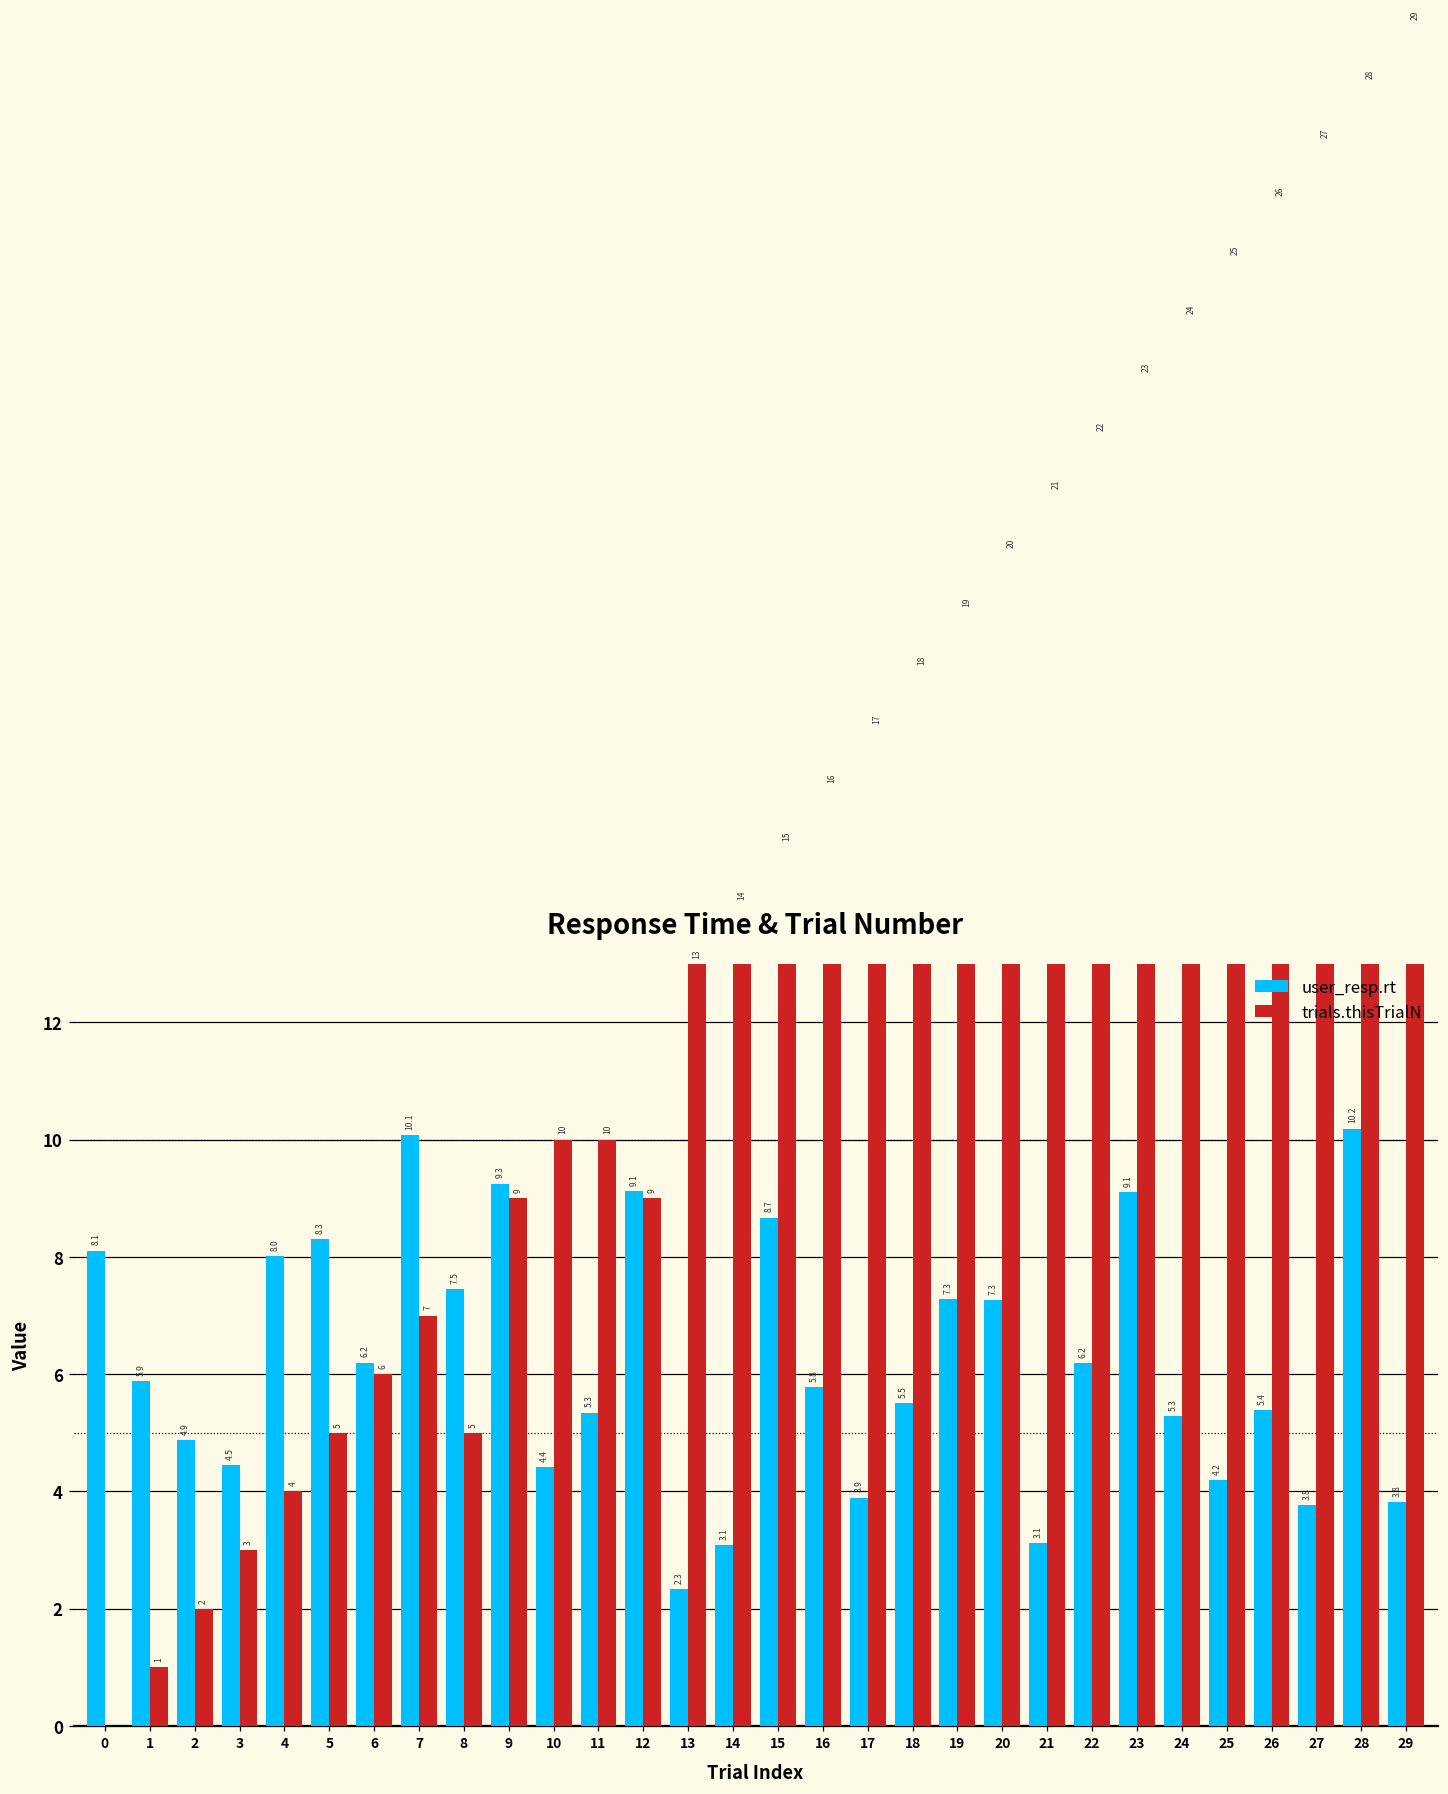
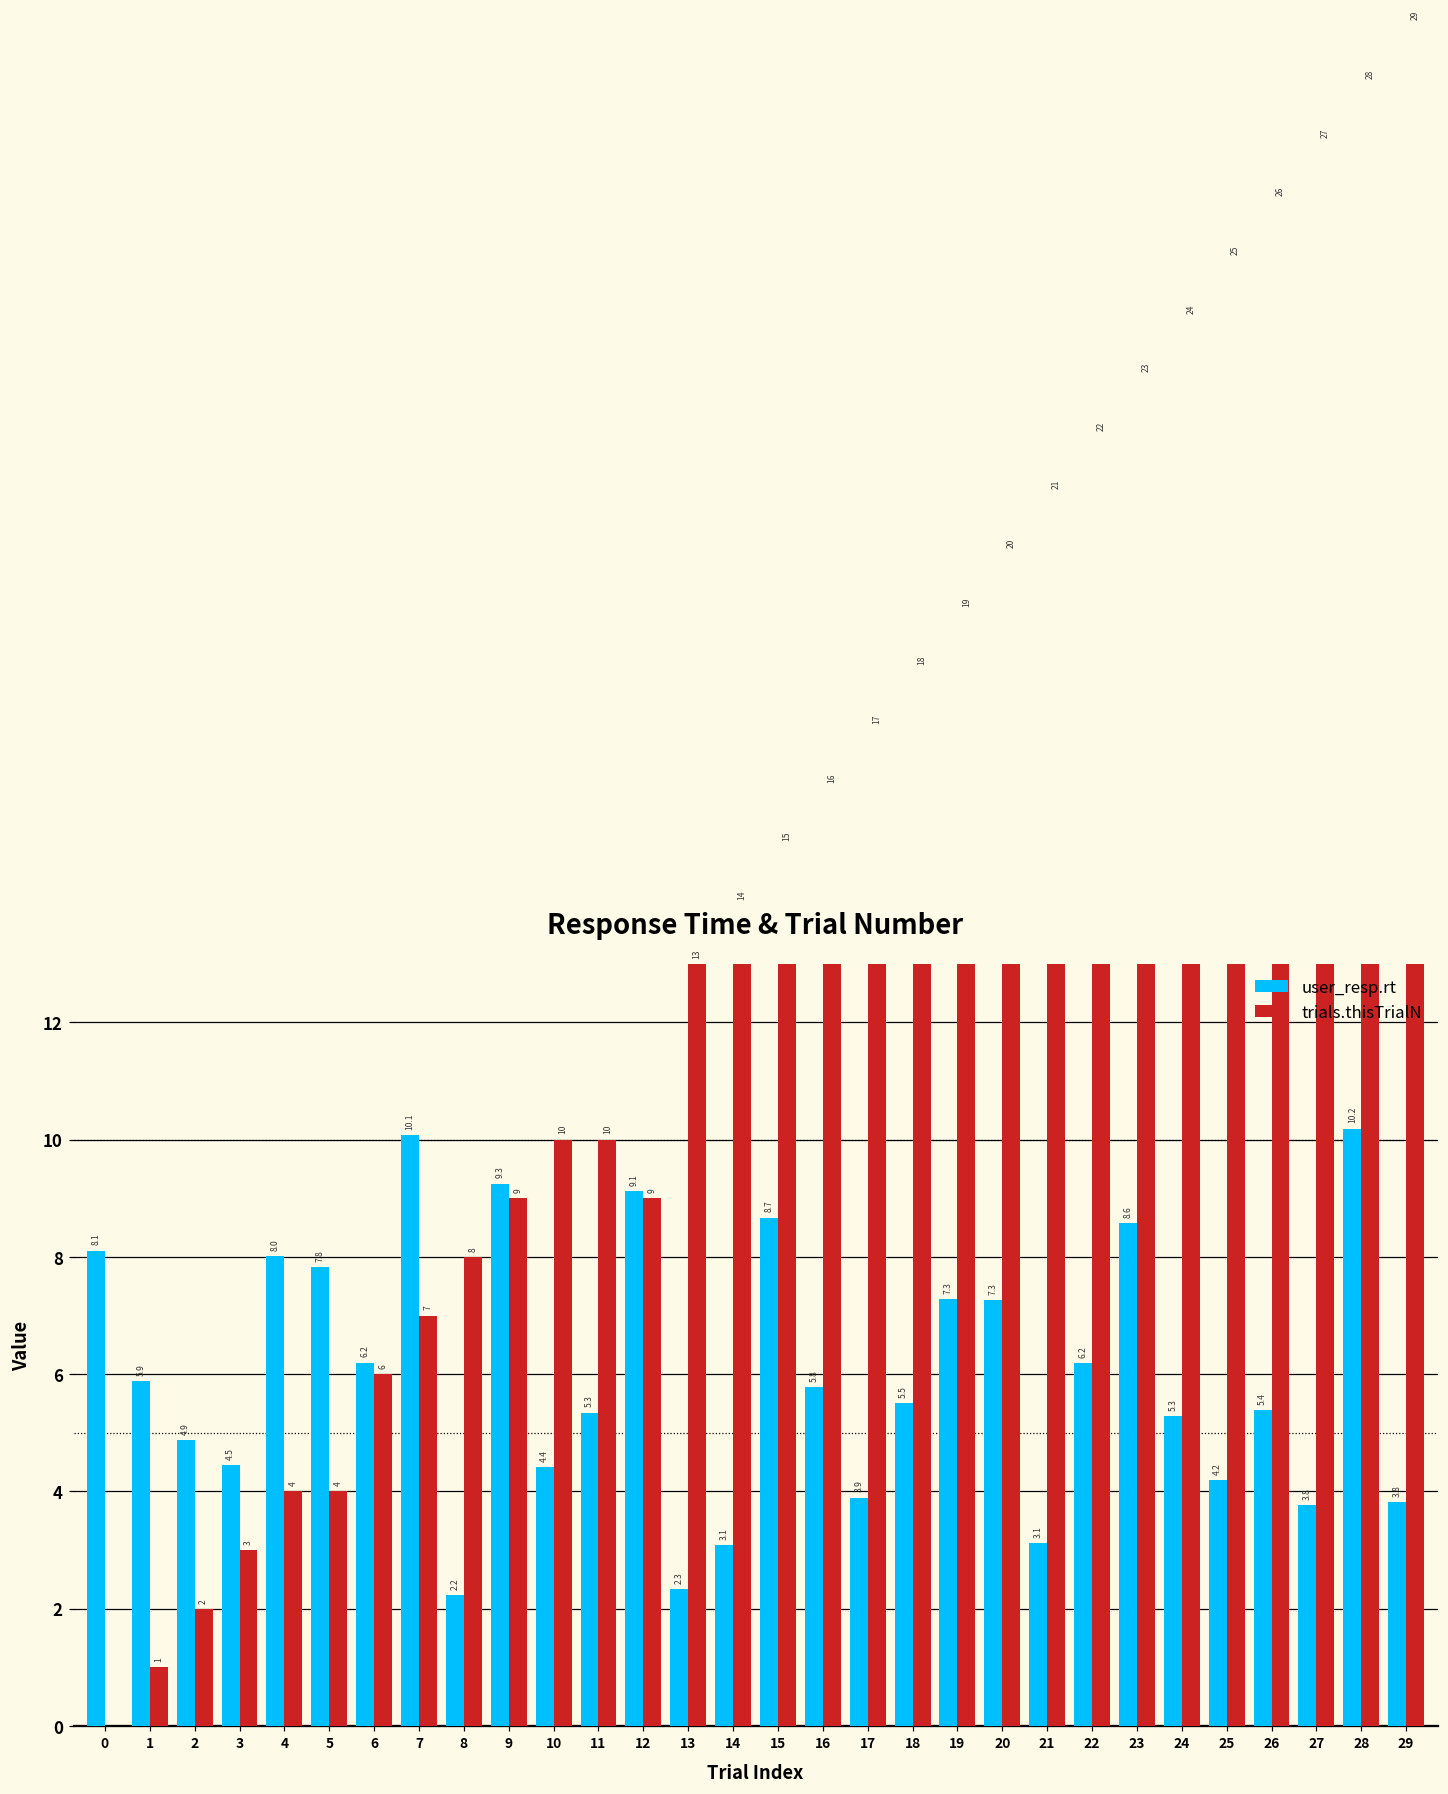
user_resp.rt, 5: 8.3 -> 7.8
trials.thisTrialN, 5: 5 -> 4
user_resp.rt, 8: 7.5 -> 2.2
trials.thisTrialN, 8: 5 -> 8
user_resp.rt, 23: 9.1 -> 8.6
